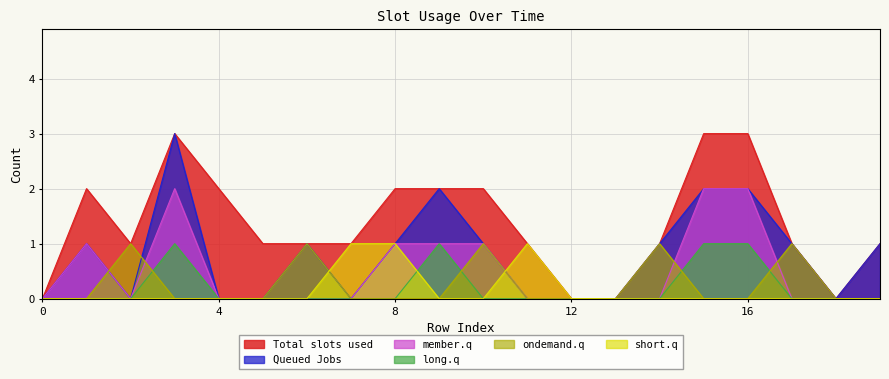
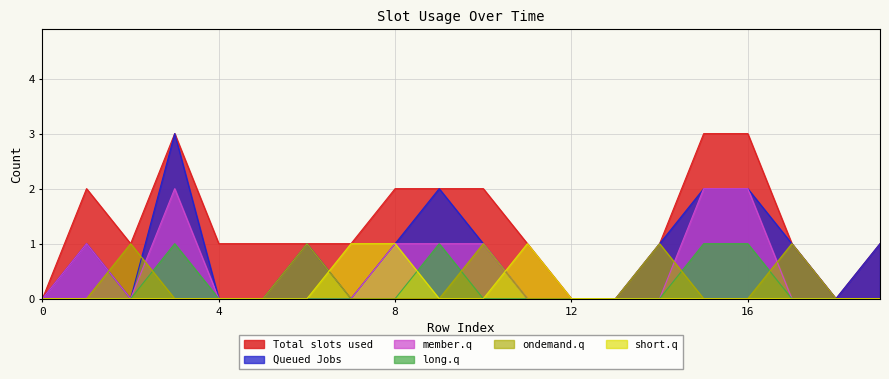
Total slots used, 4: 2 -> 1
